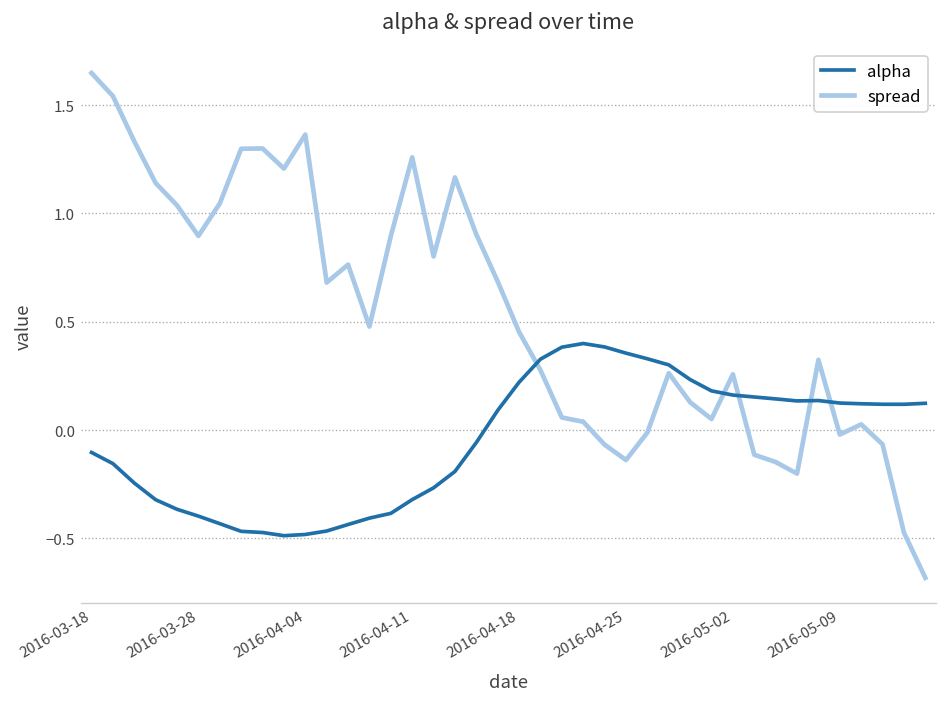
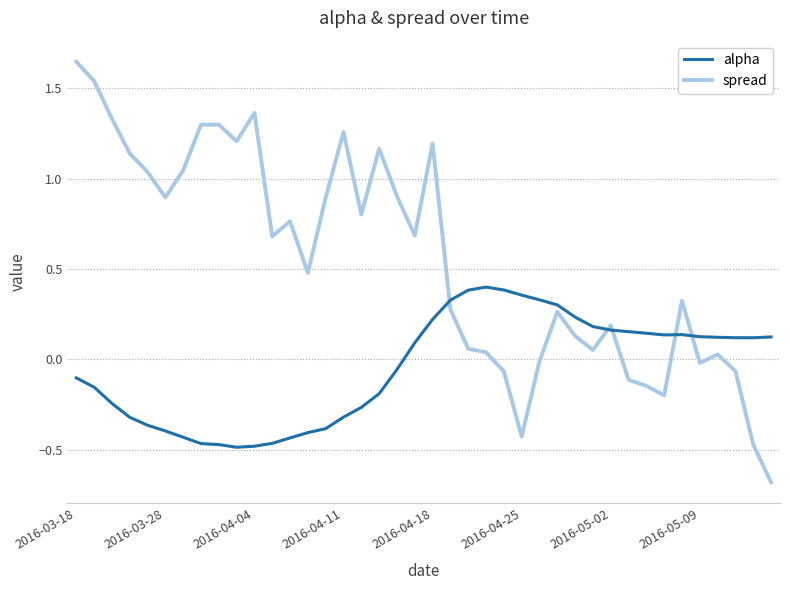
spread, 2016-04-18: 0.45 -> 1.20
spread, 2016-04-25: -0.14 -> -0.43
spread, 2016-05-02: 0.26 -> 0.19
